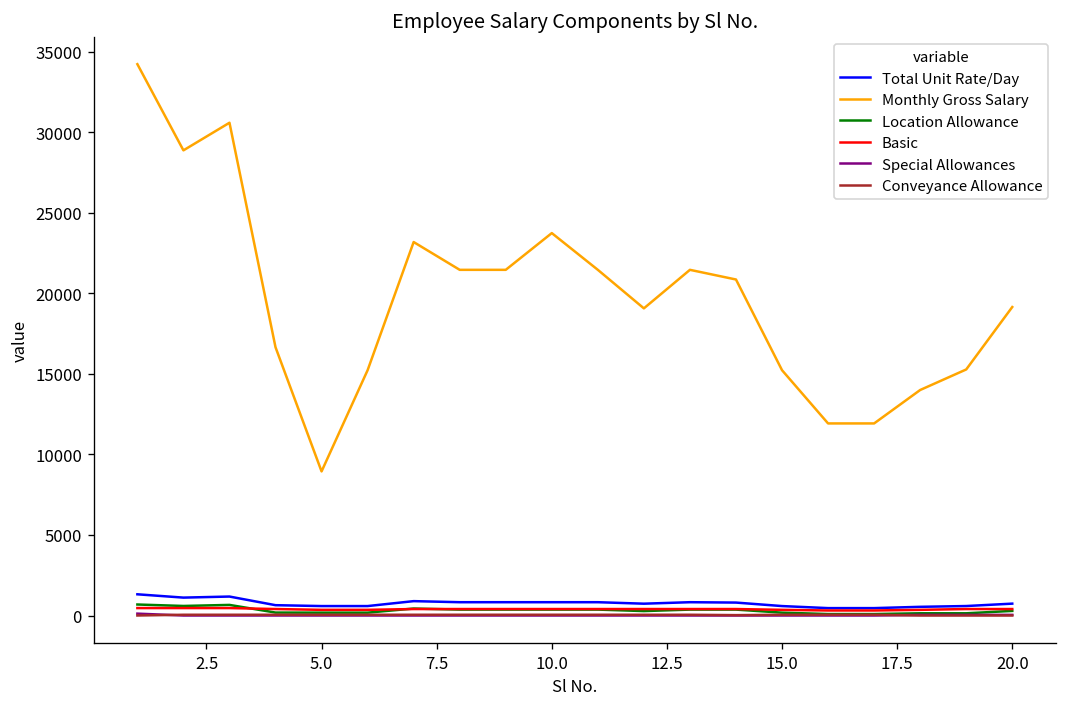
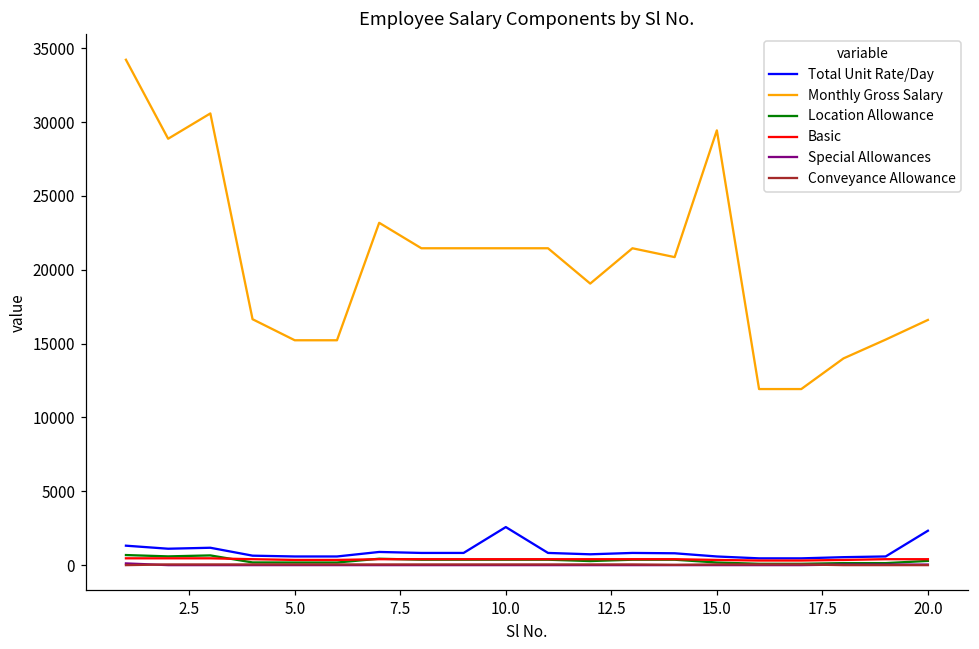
Monthly Gross Salary, 5.0: 8900 -> 15200
Total Unit Rate/Day, 10.0: 800 -> 2600
Monthly Gross Salary, 10.0: 23700 -> 21500
Monthly Gross Salary, 15.0: 15200 -> 29400
Total Unit Rate/Day, 20.0: 700 -> 2300
Monthly Gross Salary, 20.0: 19100 -> 16600
